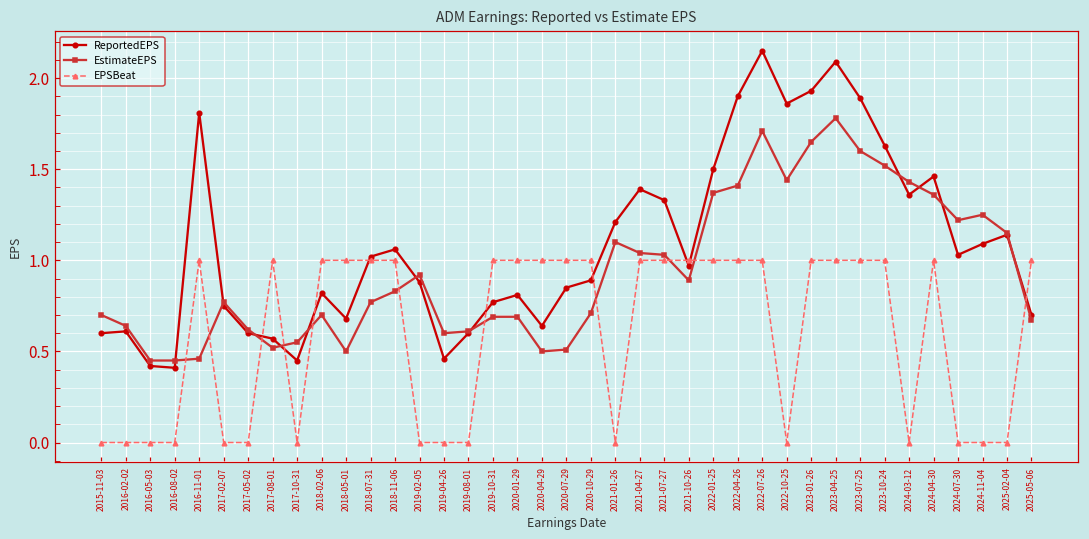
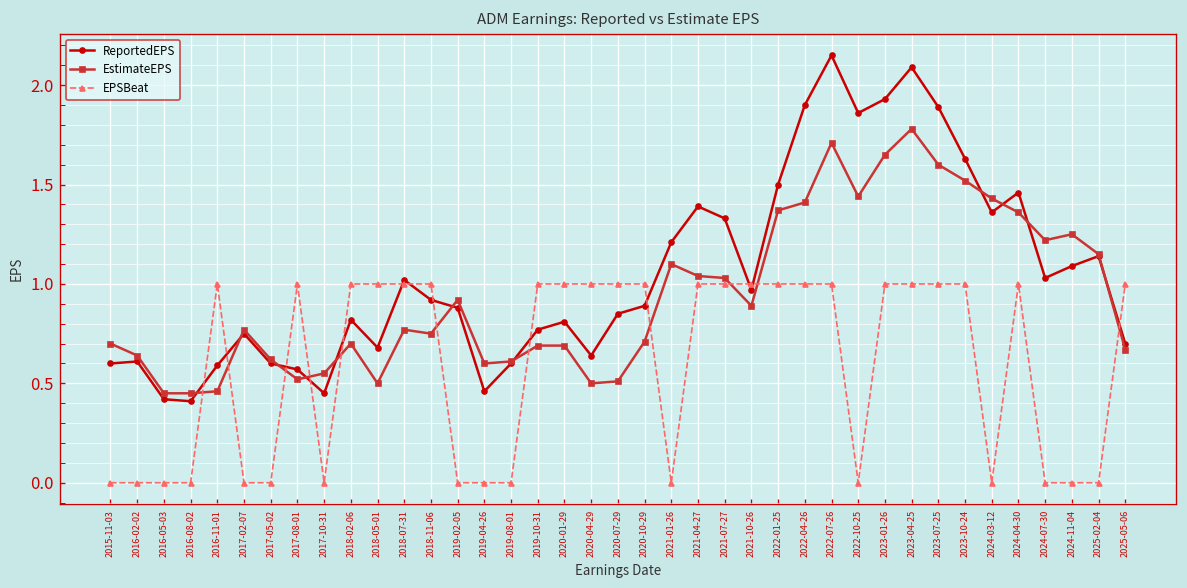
ReportedEPS, 2016-11-01: 1.81 -> 0.59
ReportedEPS, 2018-11-06: 1.06 -> 0.92
EstimateEPS, 2018-11-06: 0.83 -> 0.75
